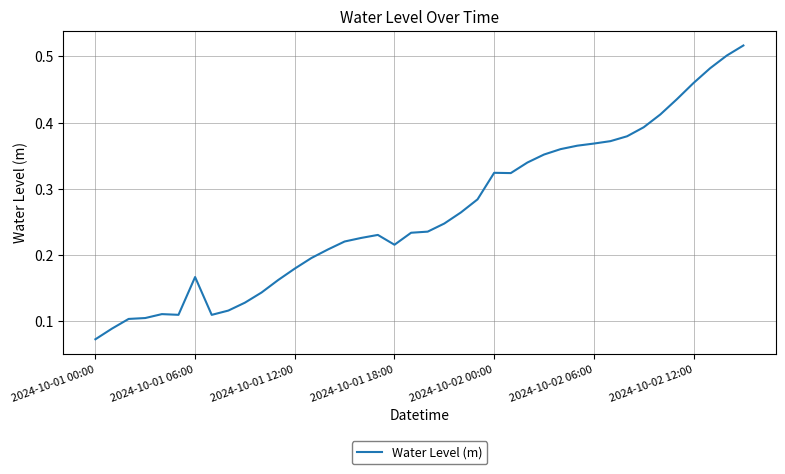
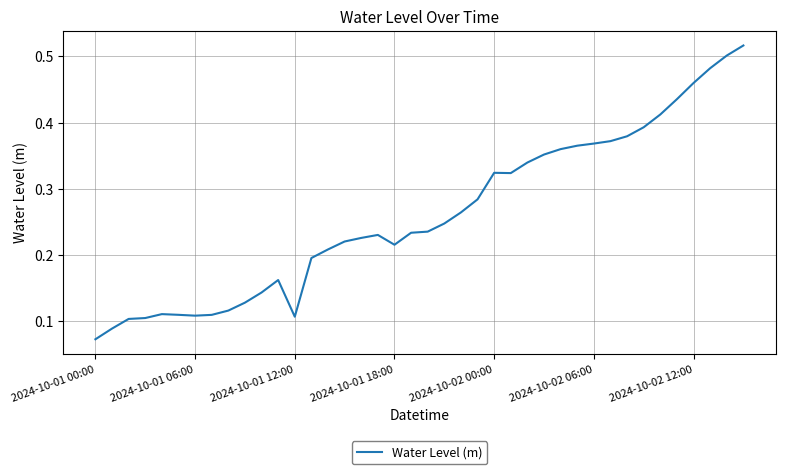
2024-10-01 06:00: 0.17 -> 0.11
2024-10-01 12:00: 0.18 -> 0.11
